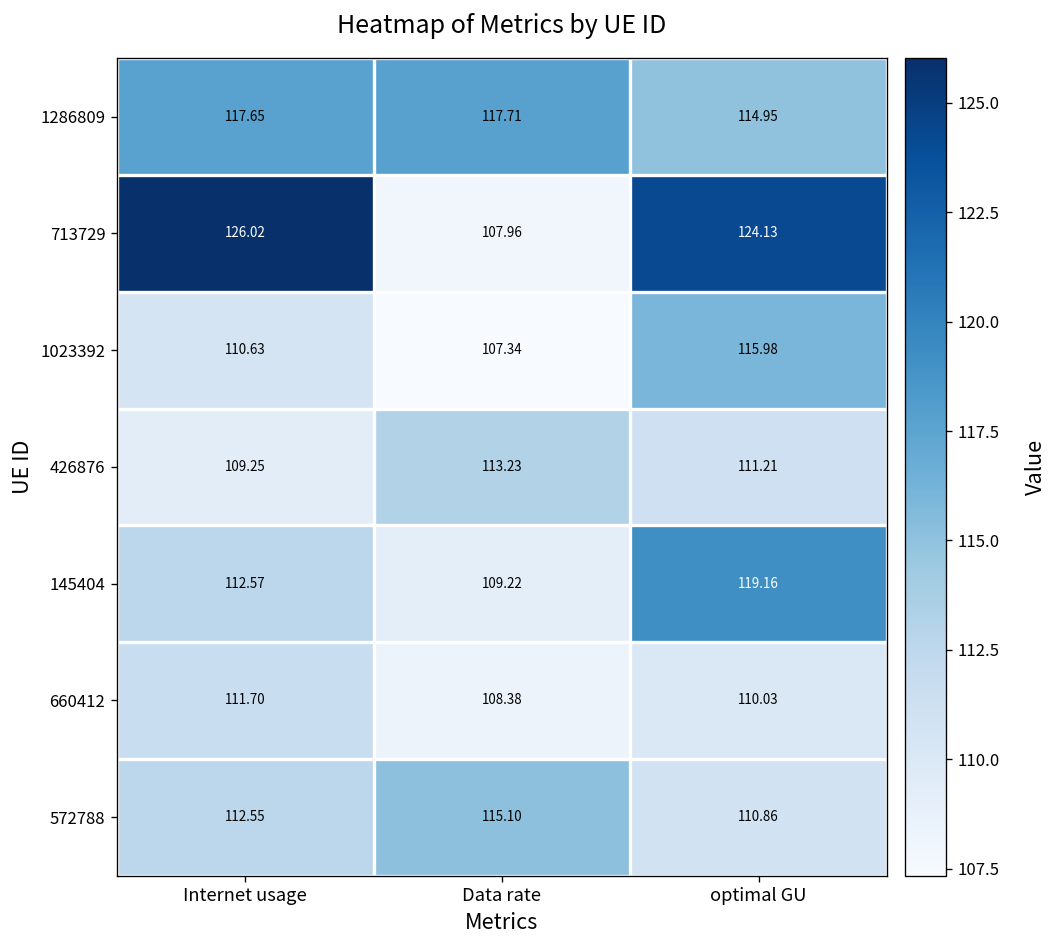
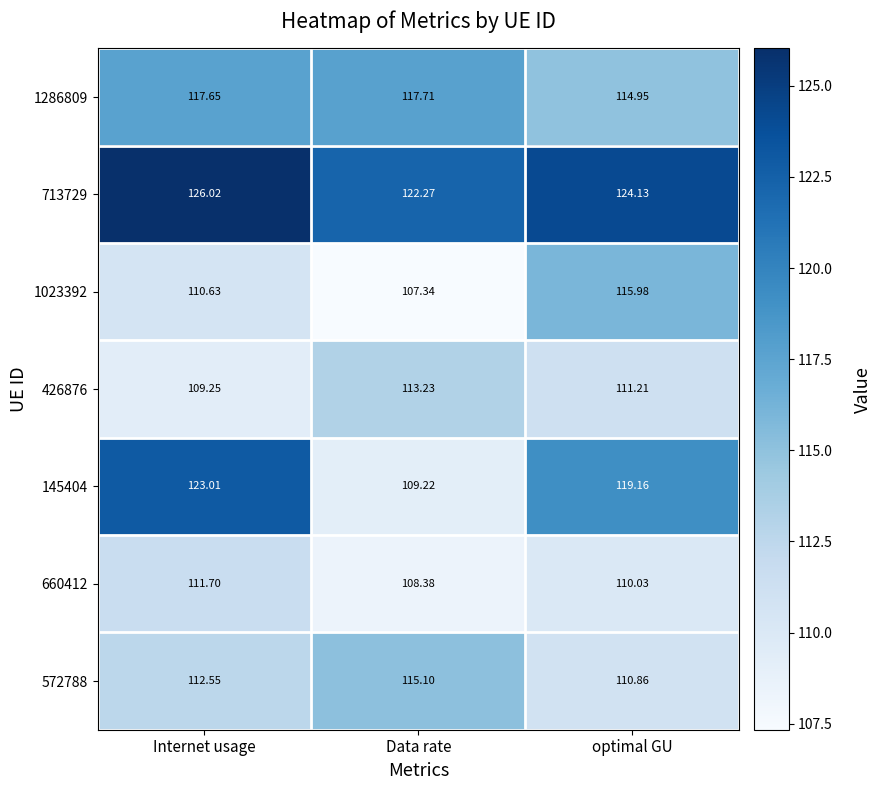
713729, Data rate: 107.96 -> 122.27
145404, Internet usage: 112.57 -> 123.01
